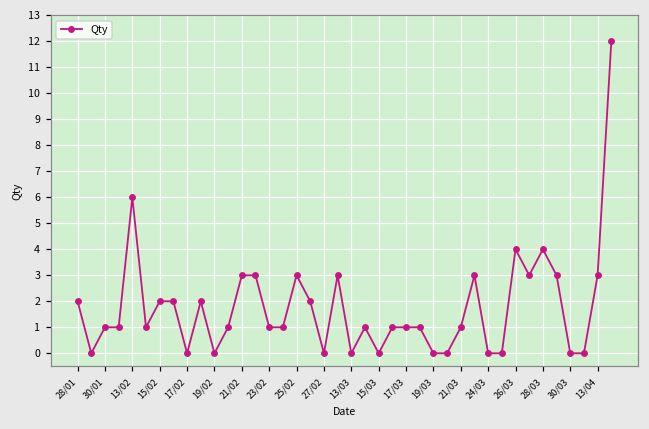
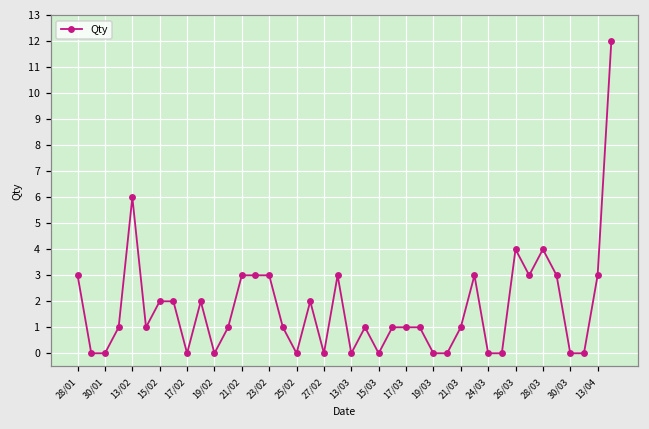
28/01: 2 -> 3
30/01: 1 -> 0
23/02: 1 -> 3
25/02: 3 -> 0
